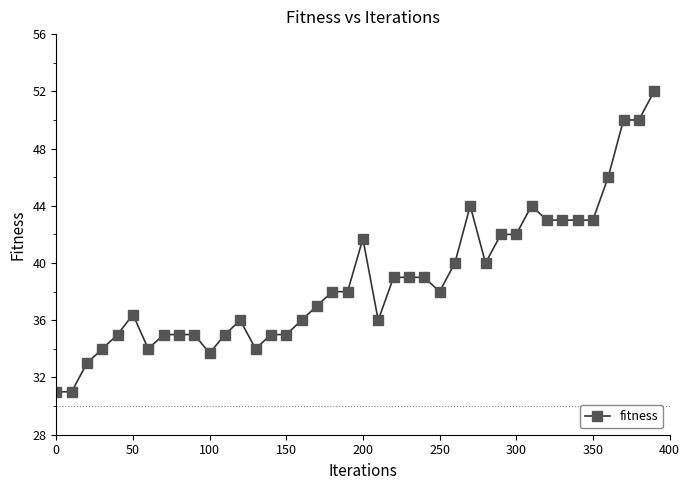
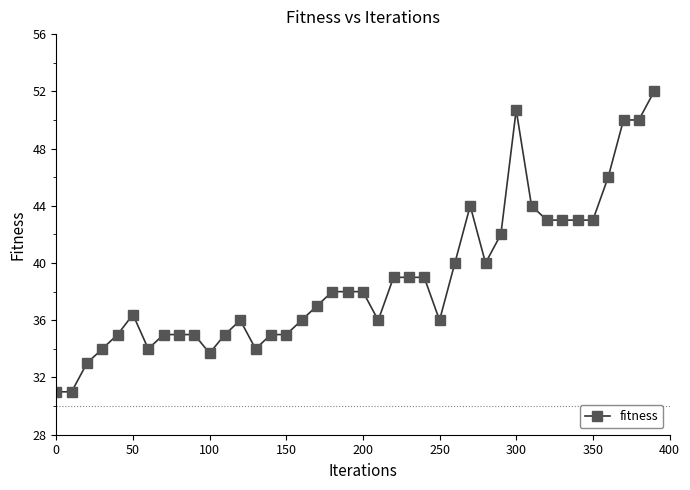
200: 41.7 -> 38.0
250: 38 -> 36
300: 42.0 -> 50.7
